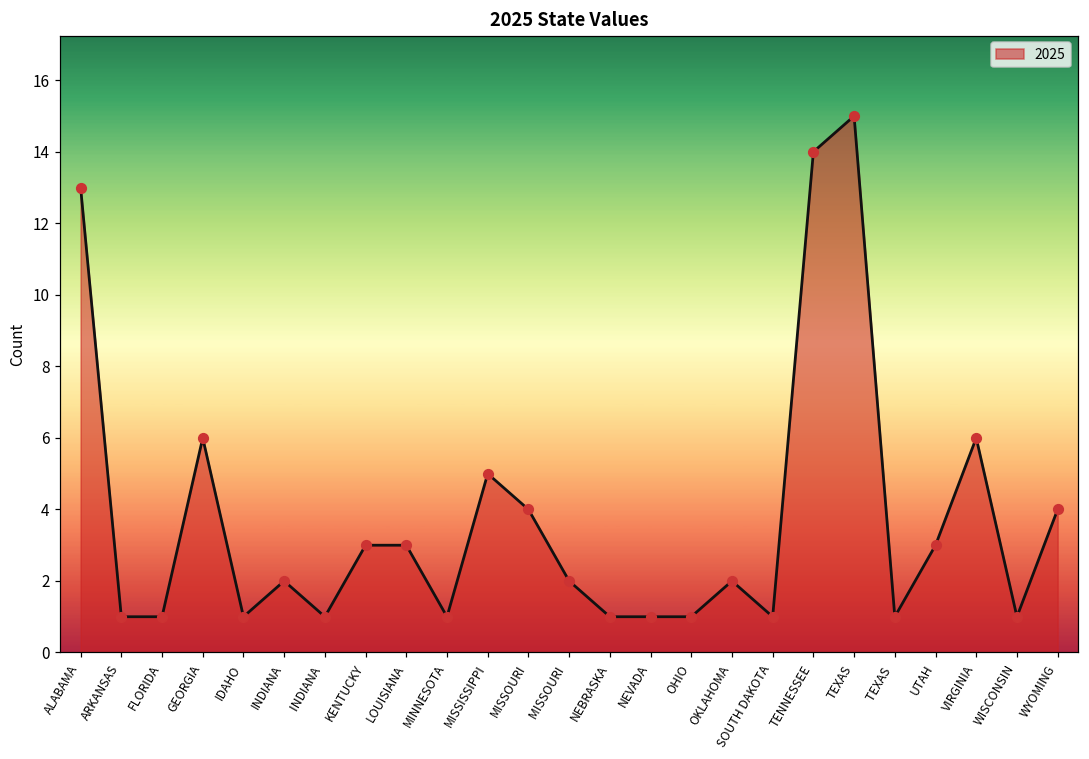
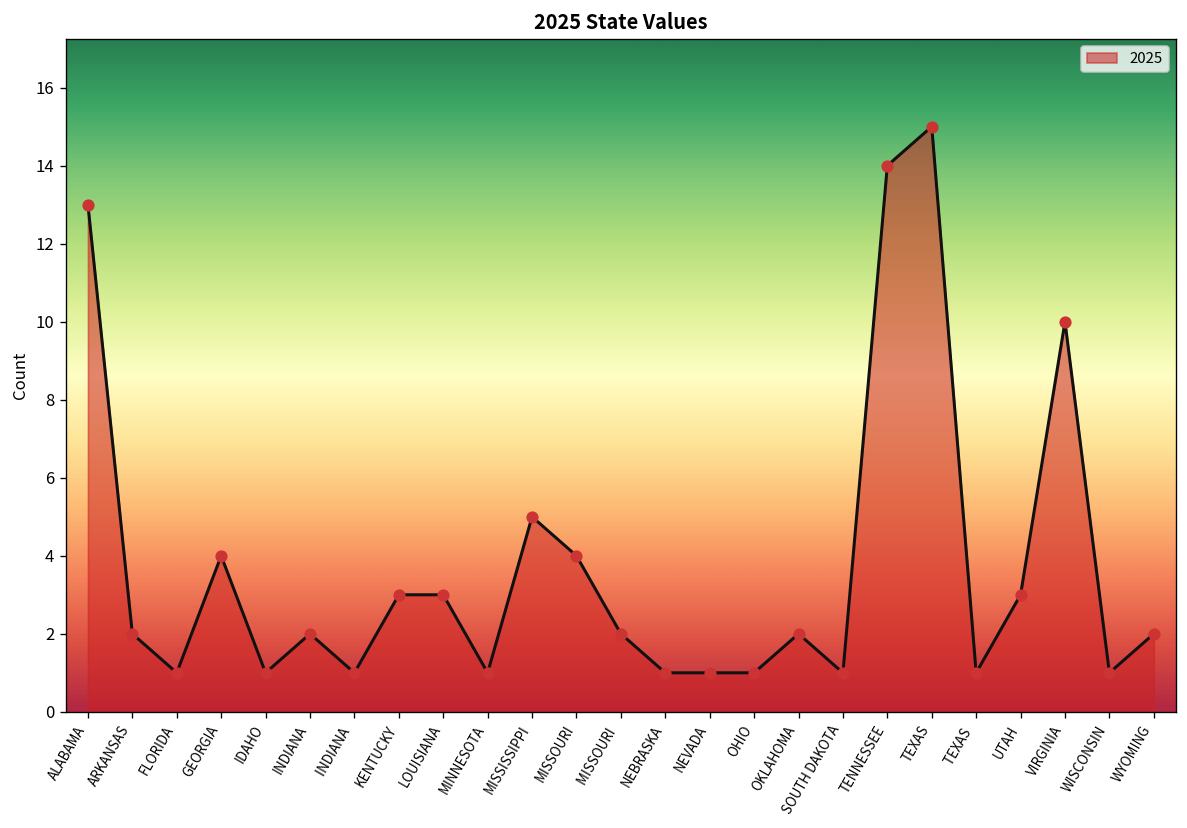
ARKANSAS: 1 -> 2
GEORGIA: 6 -> 4
VIRGINIA: 6 -> 10
WYOMING: 4 -> 2
